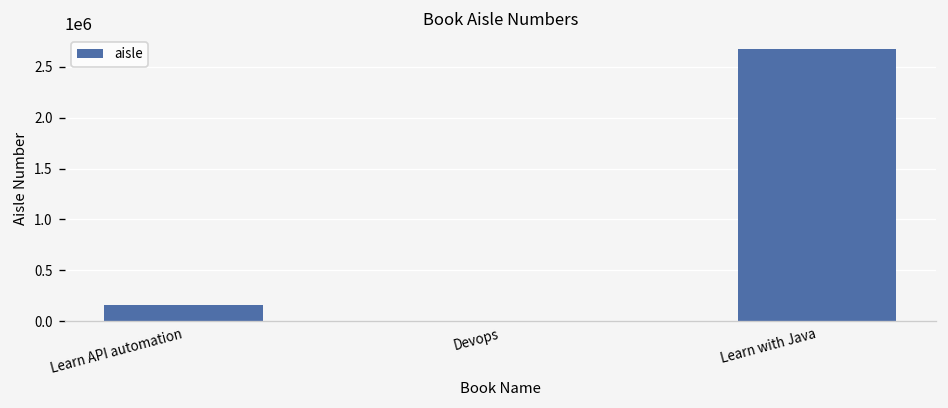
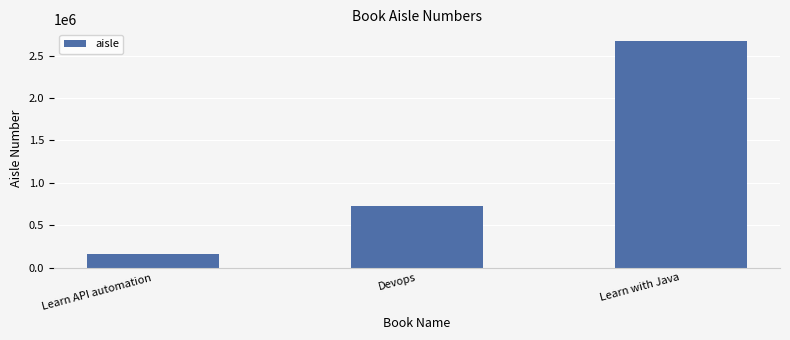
Devops: 0 -> 700000
